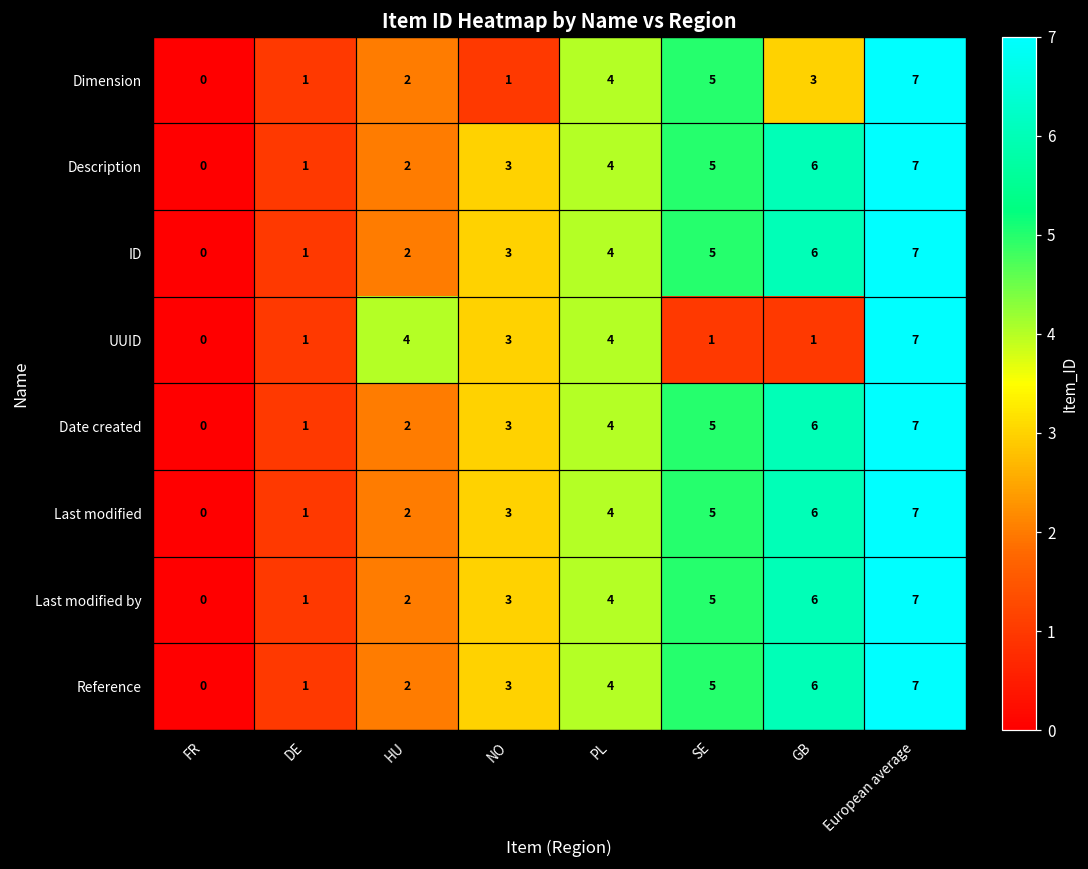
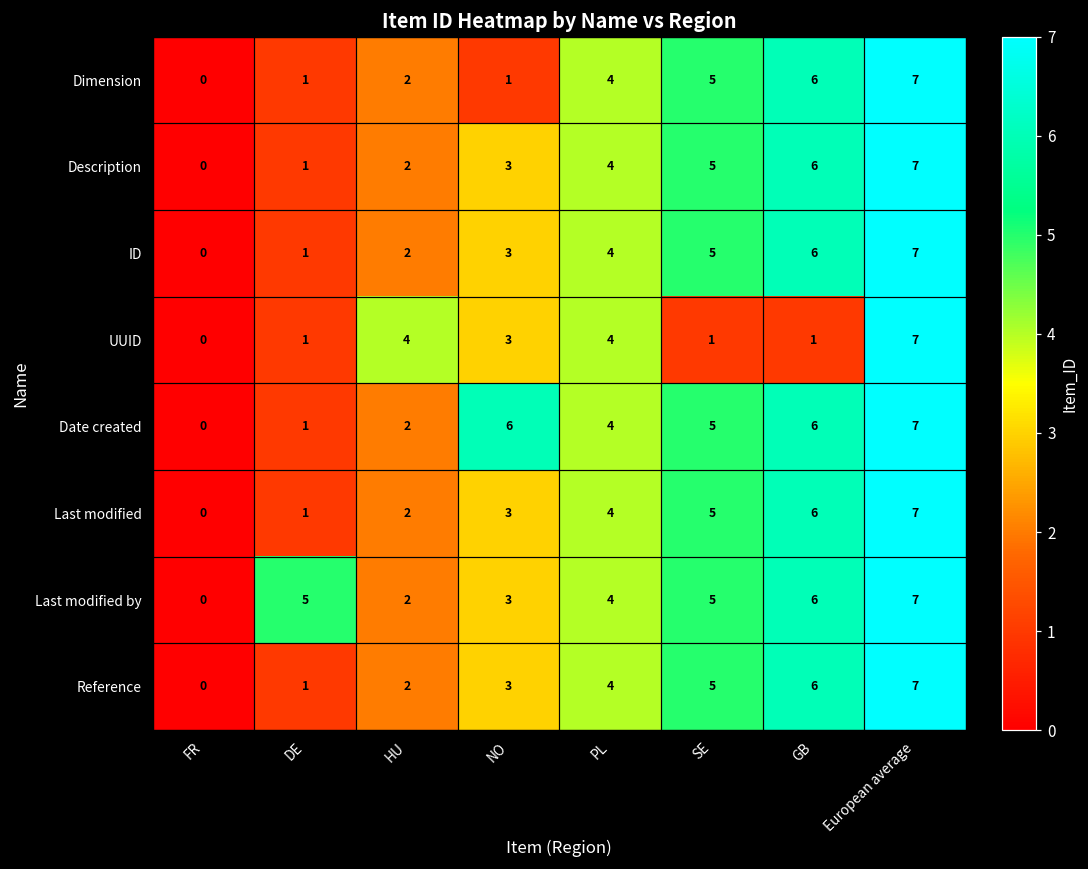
Dimension, GB: 3 -> 6
Date created, NO: 3 -> 6
Last modified by, DE: 1 -> 5
